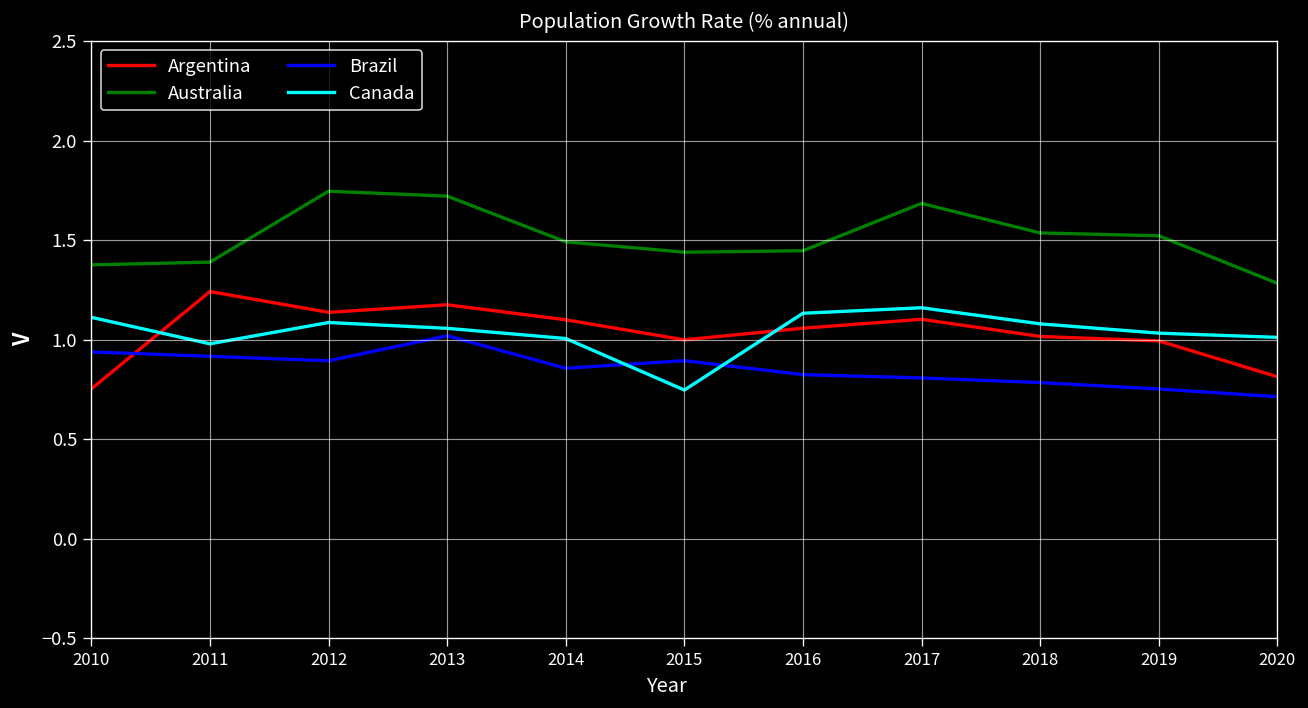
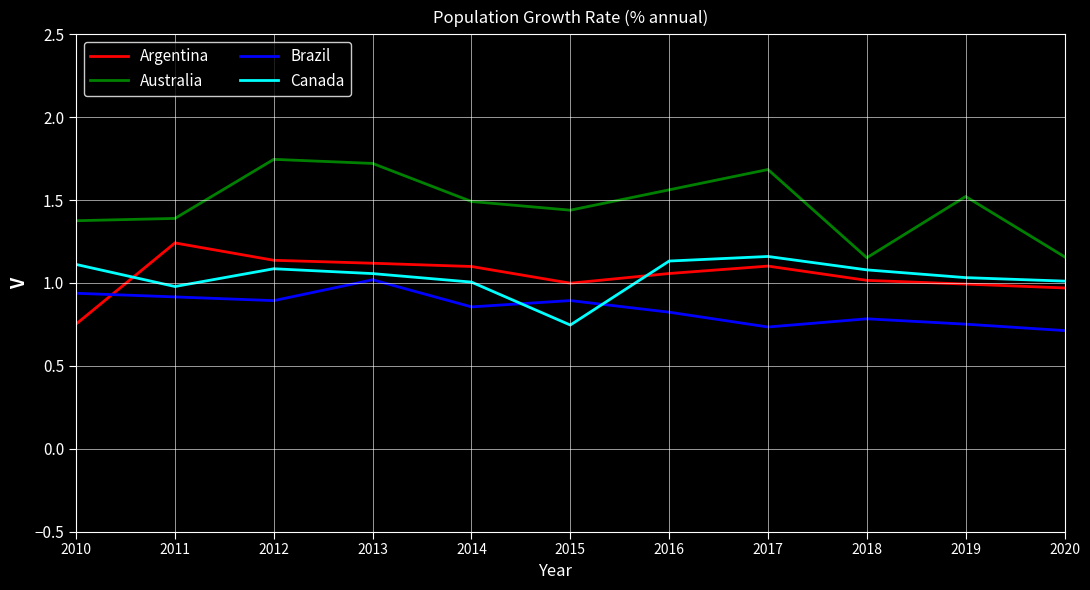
Argentina, 2013: 1.18 -> 1.12
Australia, 2016: 1.45 -> 1.56
Brazil, 2017: 0.81 -> 0.73
Australia, 2018: 1.54 -> 1.15
Argentina, 2020: 0.81 -> 0.97
Australia, 2020: 1.28 -> 1.16
